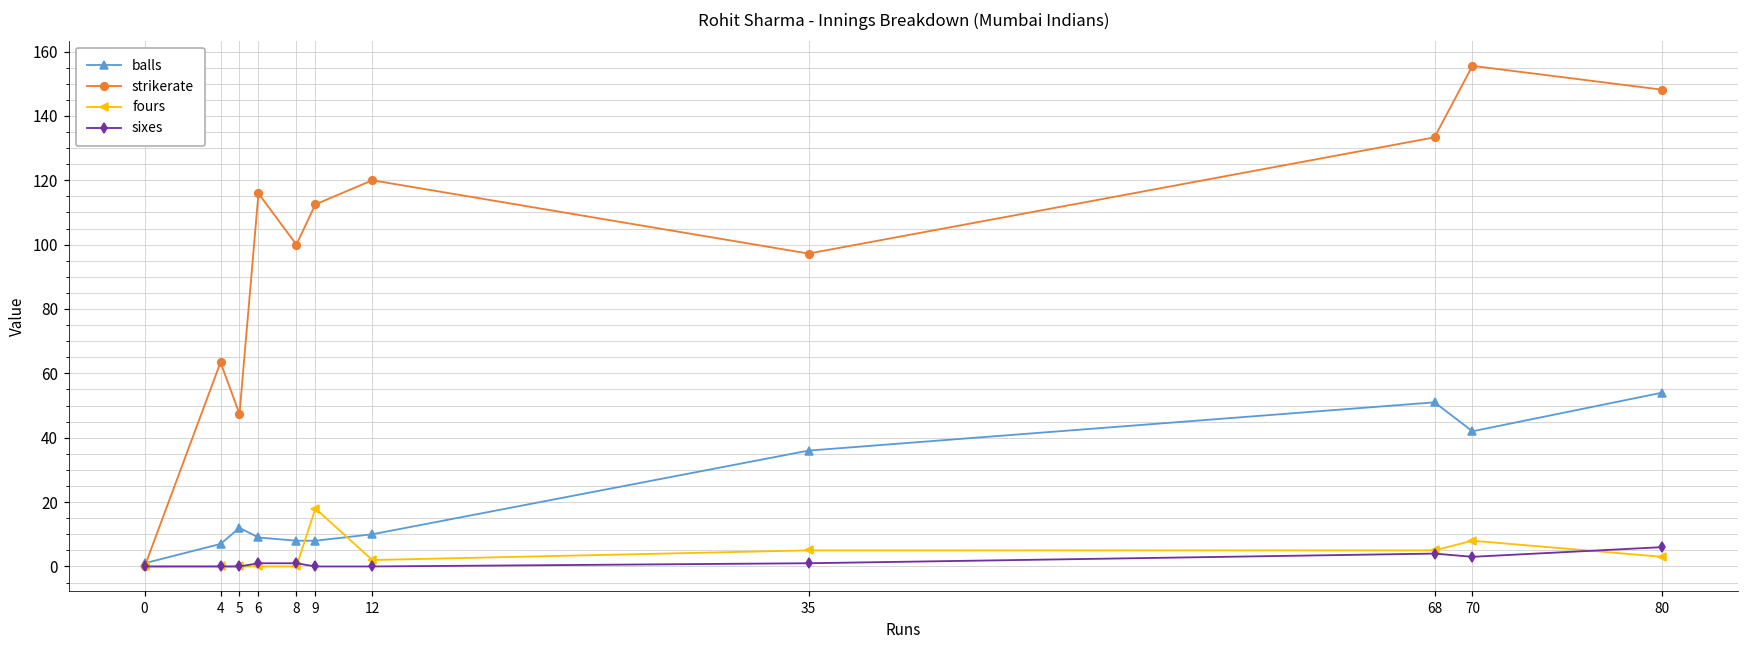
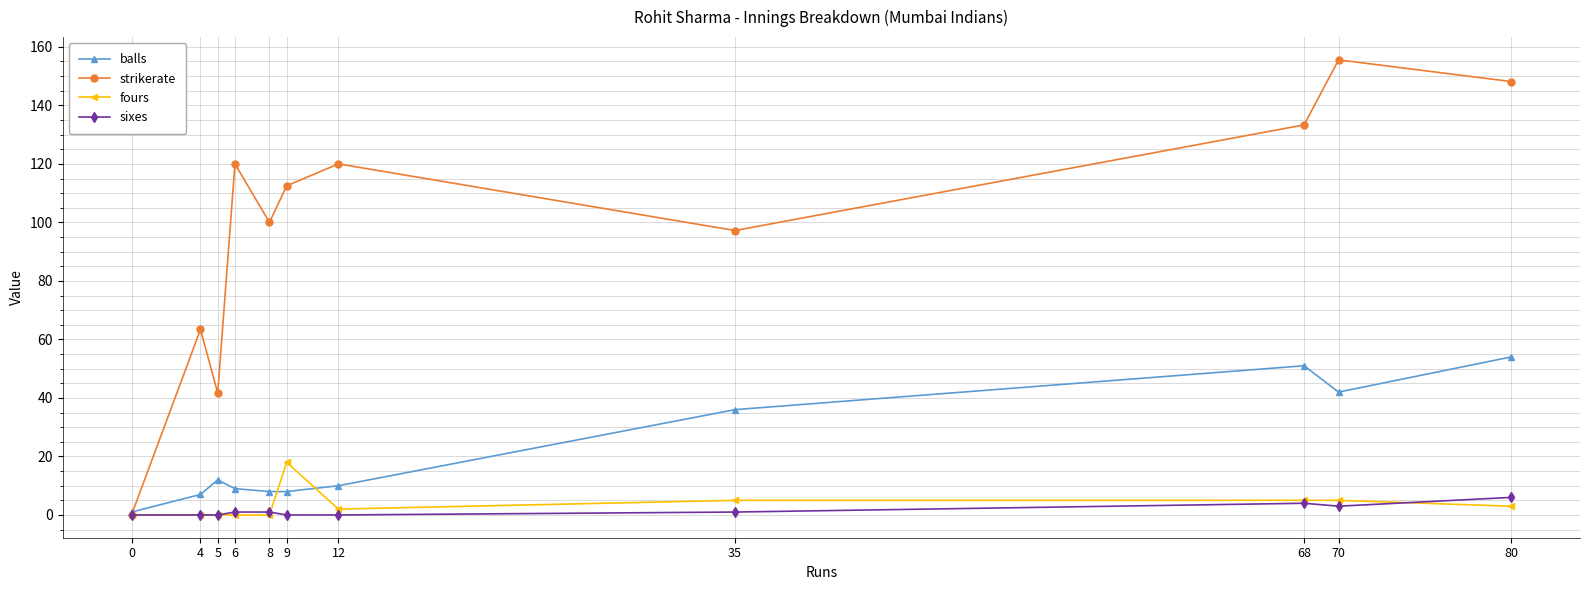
strikerate, 5: 47 -> 42
strikerate, 6: 116 -> 120
fours, 70: 8 -> 5
